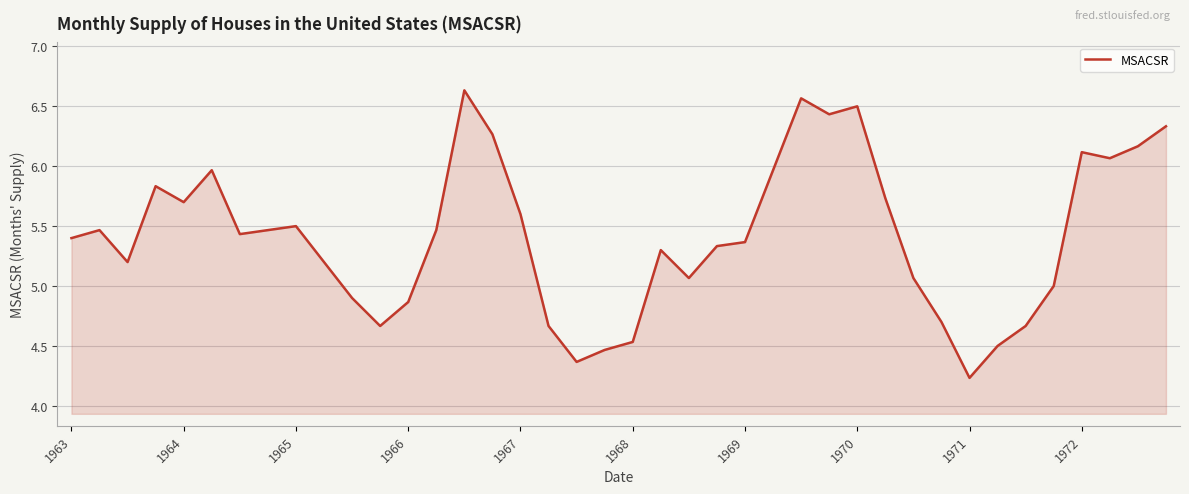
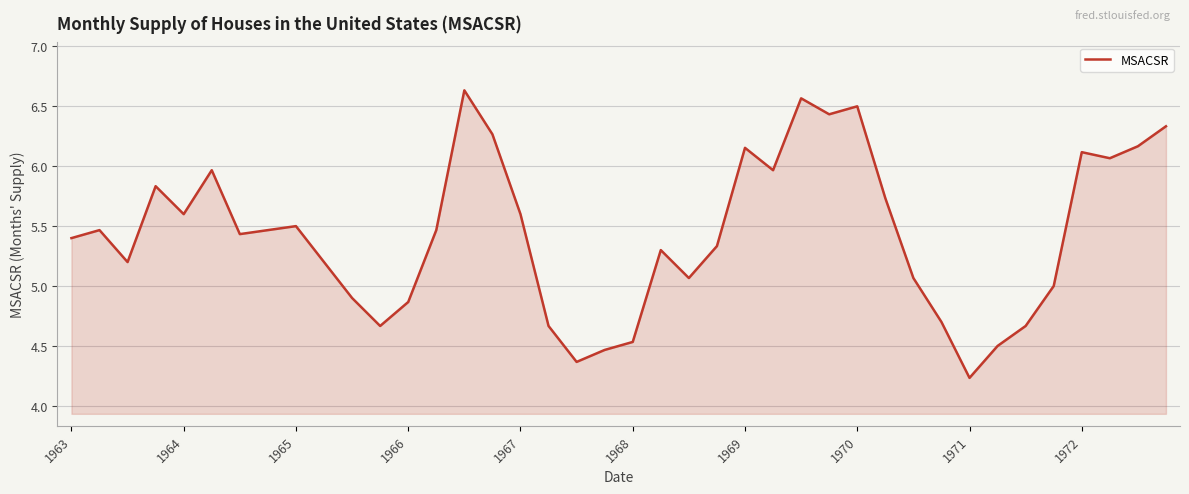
1964: 5.7 -> 5.6
1969: 5.37 -> 6.15
